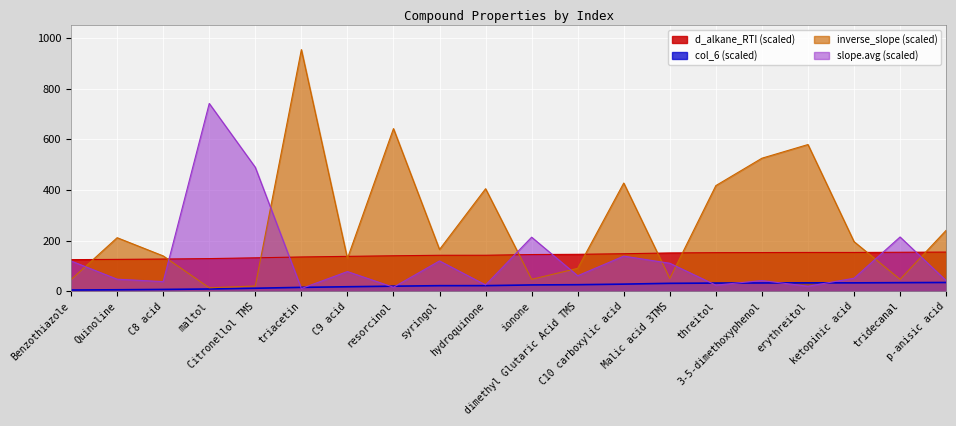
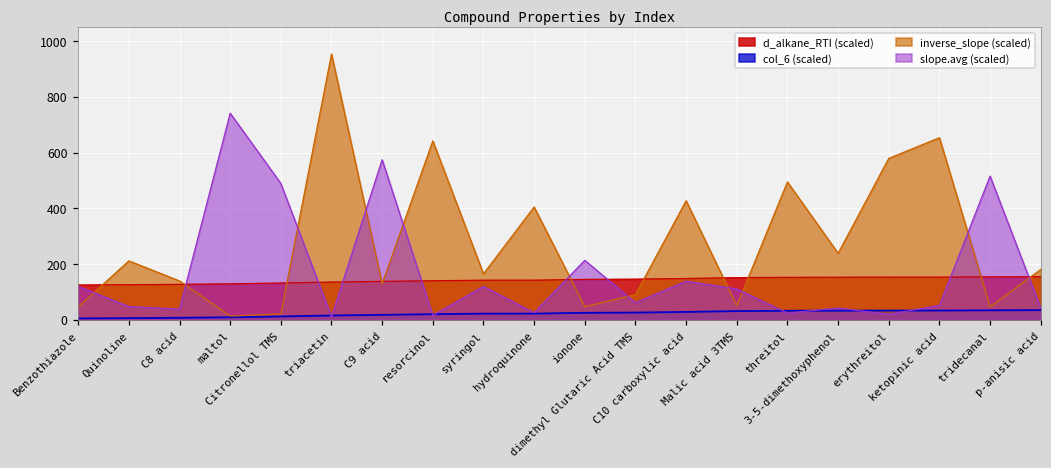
slope.avg (scaled), C9 acid: 80 -> 570
inverse_slope (scaled), threitol: 420 -> 490
inverse_slope (scaled), 3-5-dimethoxyphenol: 520 -> 240
inverse_slope (scaled), ketopinic acid: 200 -> 650
slope.avg (scaled), tridecanal: 210 -> 520
inverse_slope (scaled), p-anisic acid: 240 -> 180
